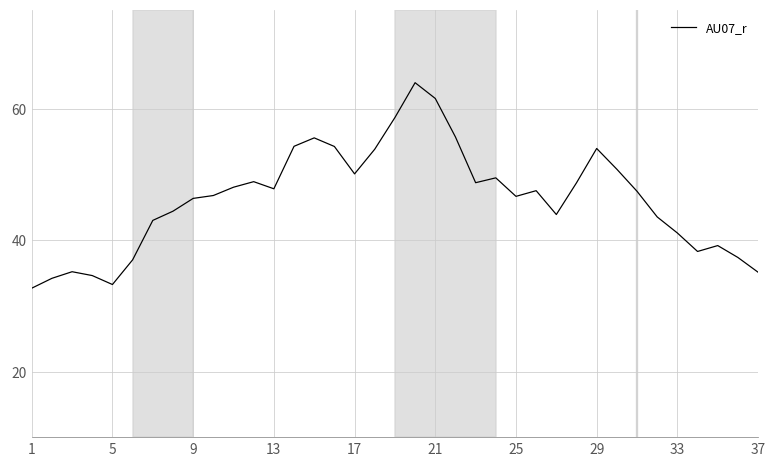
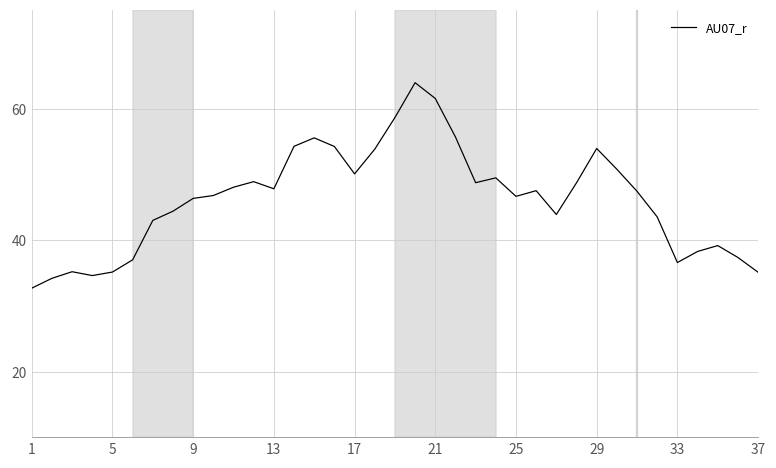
5: 33 -> 35
33: 41 -> 37
